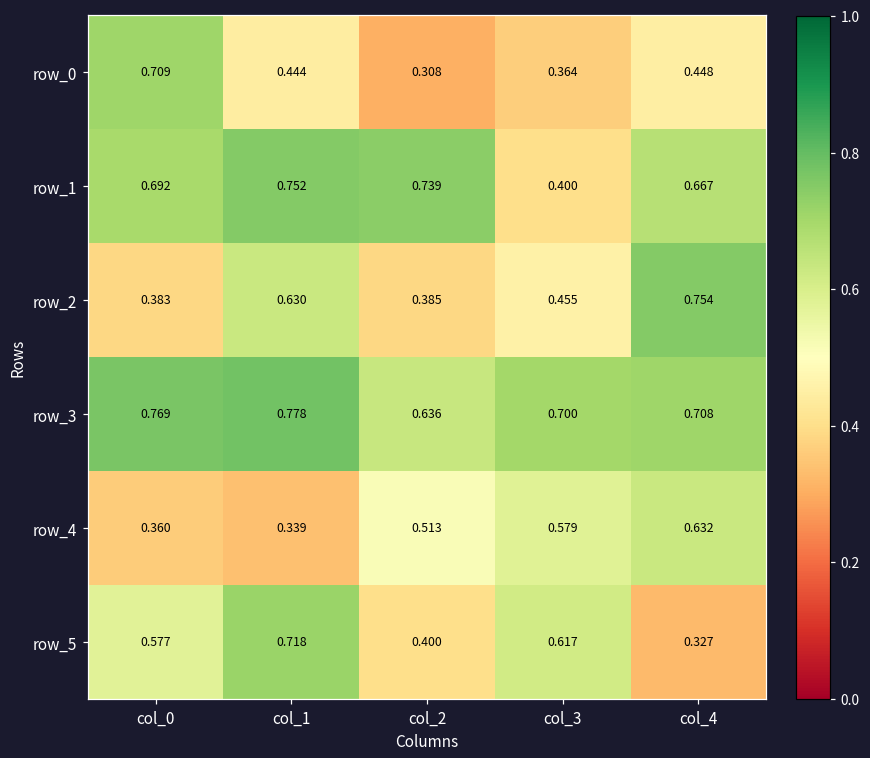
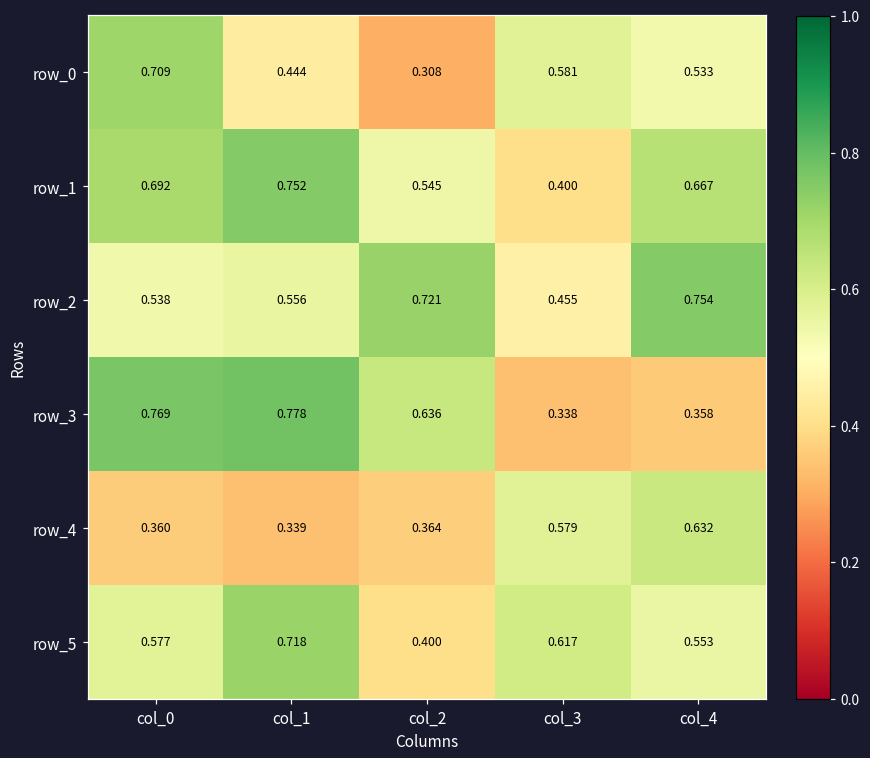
row_0, col_3: 0.364 -> 0.581
row_0, col_4: 0.448 -> 0.533
row_1, col_2: 0.739 -> 0.545
row_2, col_0: 0.383 -> 0.538
row_2, col_1: 0.630 -> 0.556
row_2, col_2: 0.385 -> 0.721
row_3, col_3: 0.700 -> 0.338
row_3, col_4: 0.708 -> 0.358
row_4, col_2: 0.513 -> 0.364
row_5, col_4: 0.327 -> 0.553
